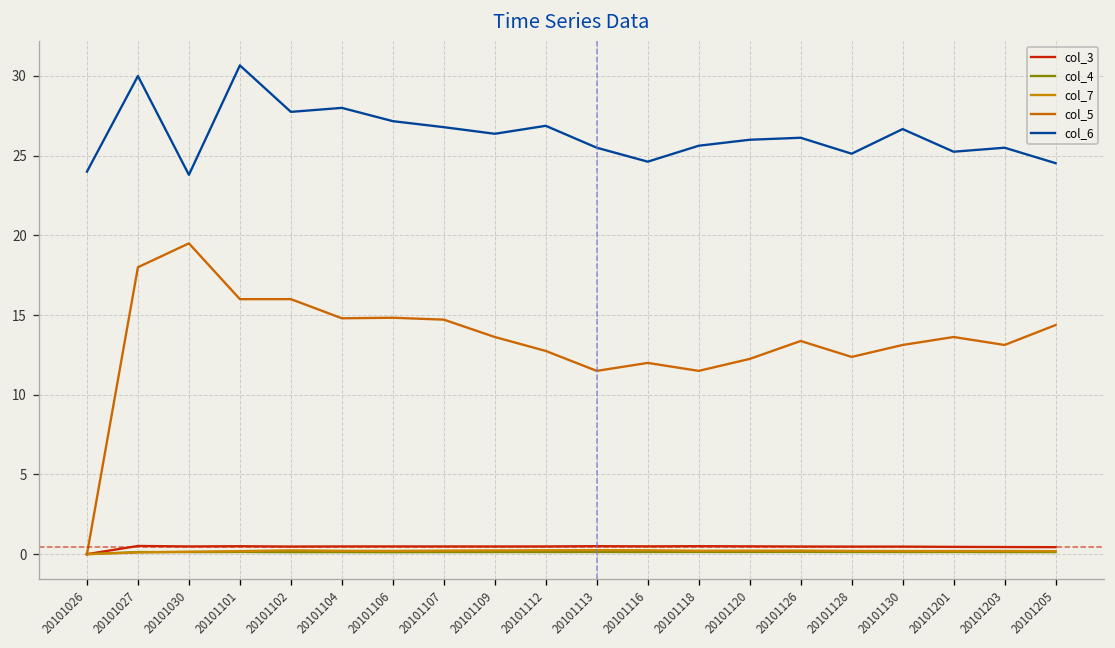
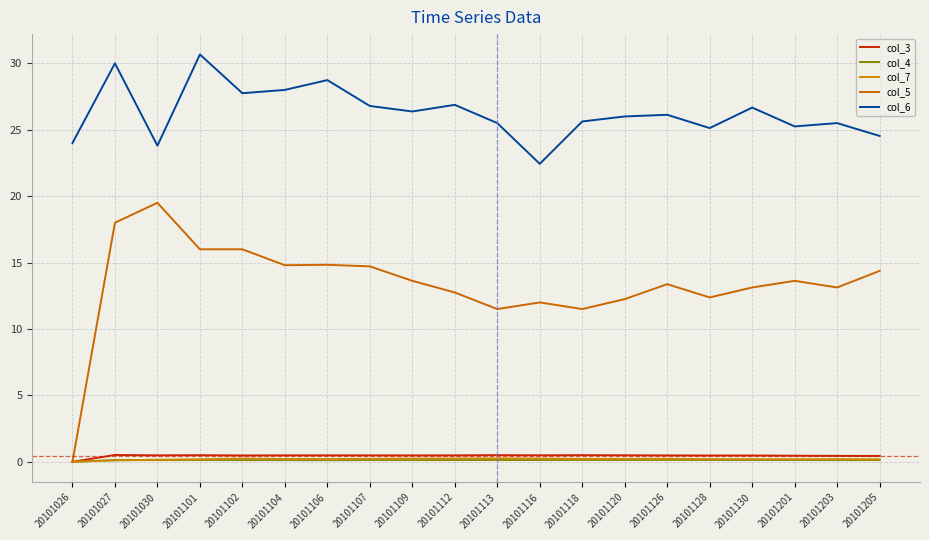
col_6, 20101106: 27.2 -> 28.7
col_6, 20101116: 24.6 -> 22.4
